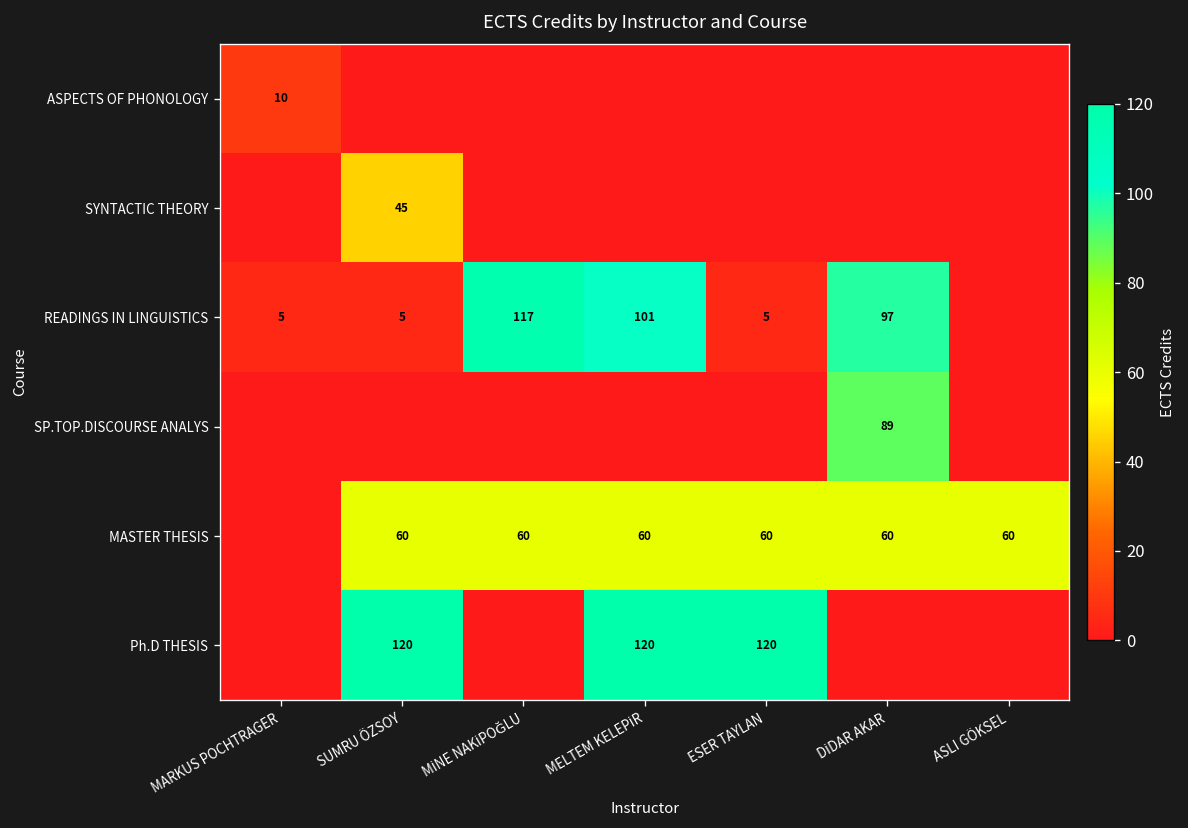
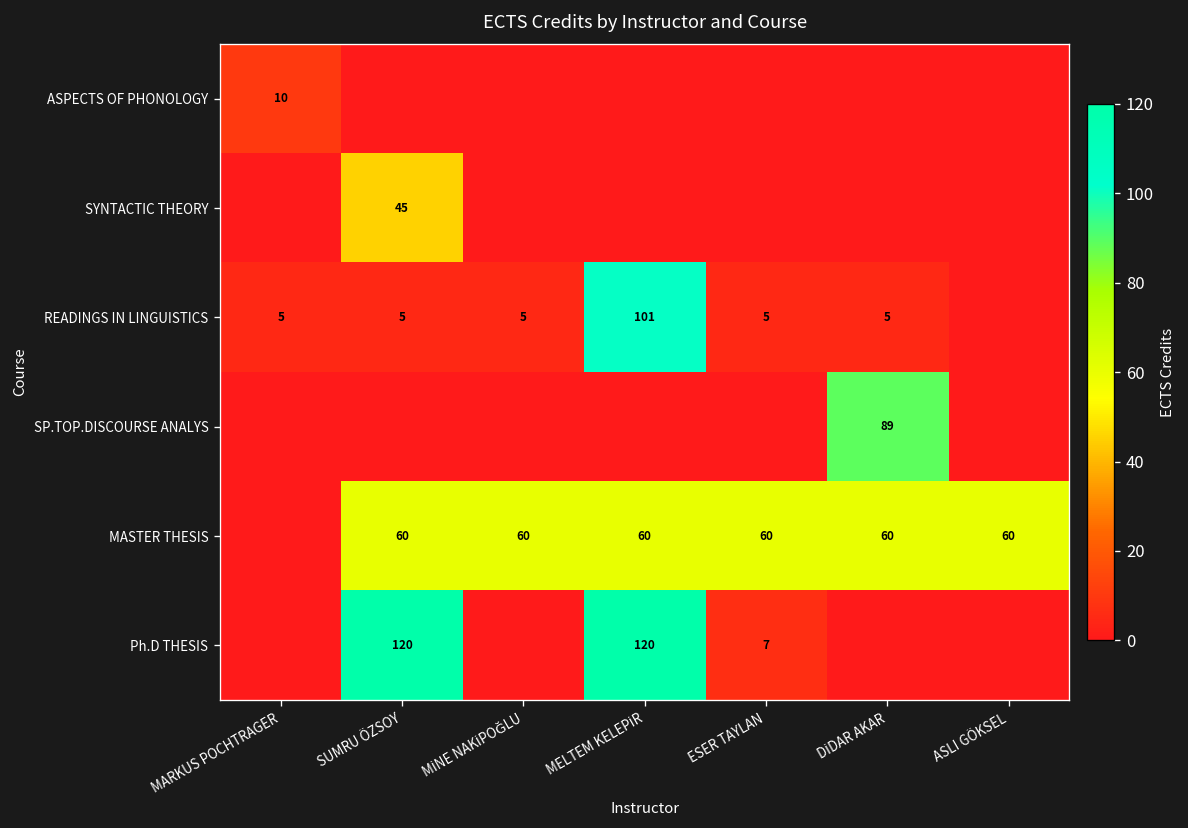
READINGS IN LINGUISTICS, MİNE NAKİPOĞLU: 117 -> 5
READINGS IN LINGUISTICS, DİDAR AKAR: 97 -> 5
Ph.D THESIS, ESER TAYLAN: 120 -> 7
